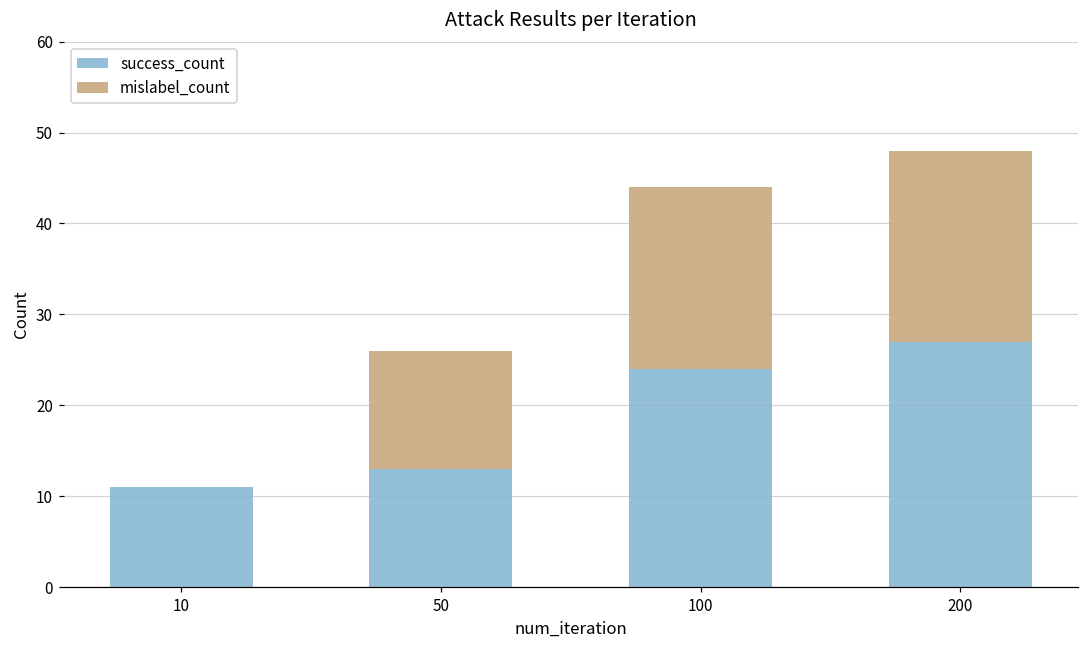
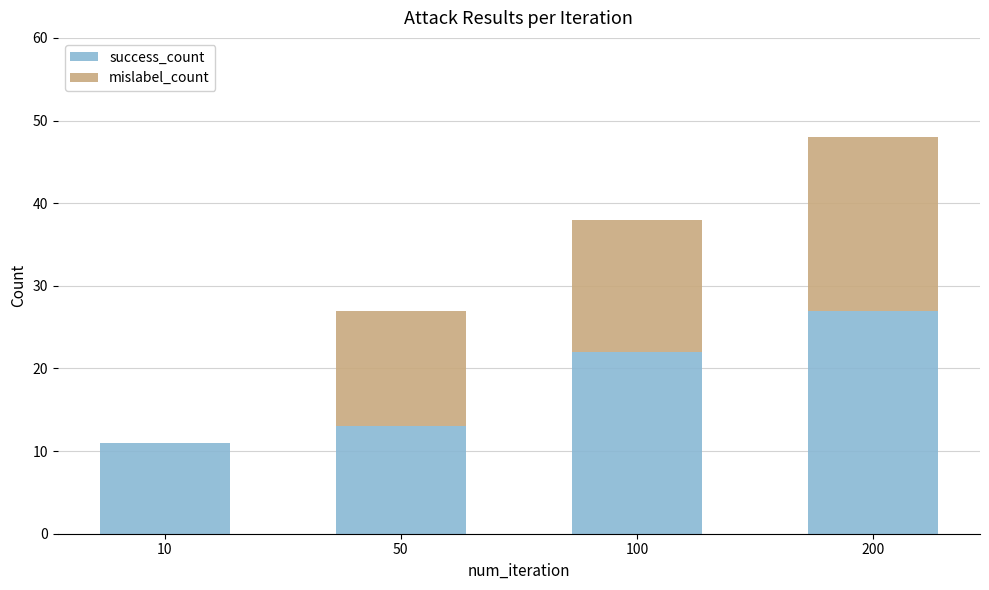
mislabel_count, 50: 13 -> 14
success_count, 100: 24 -> 22
mislabel_count, 100: 20 -> 16
